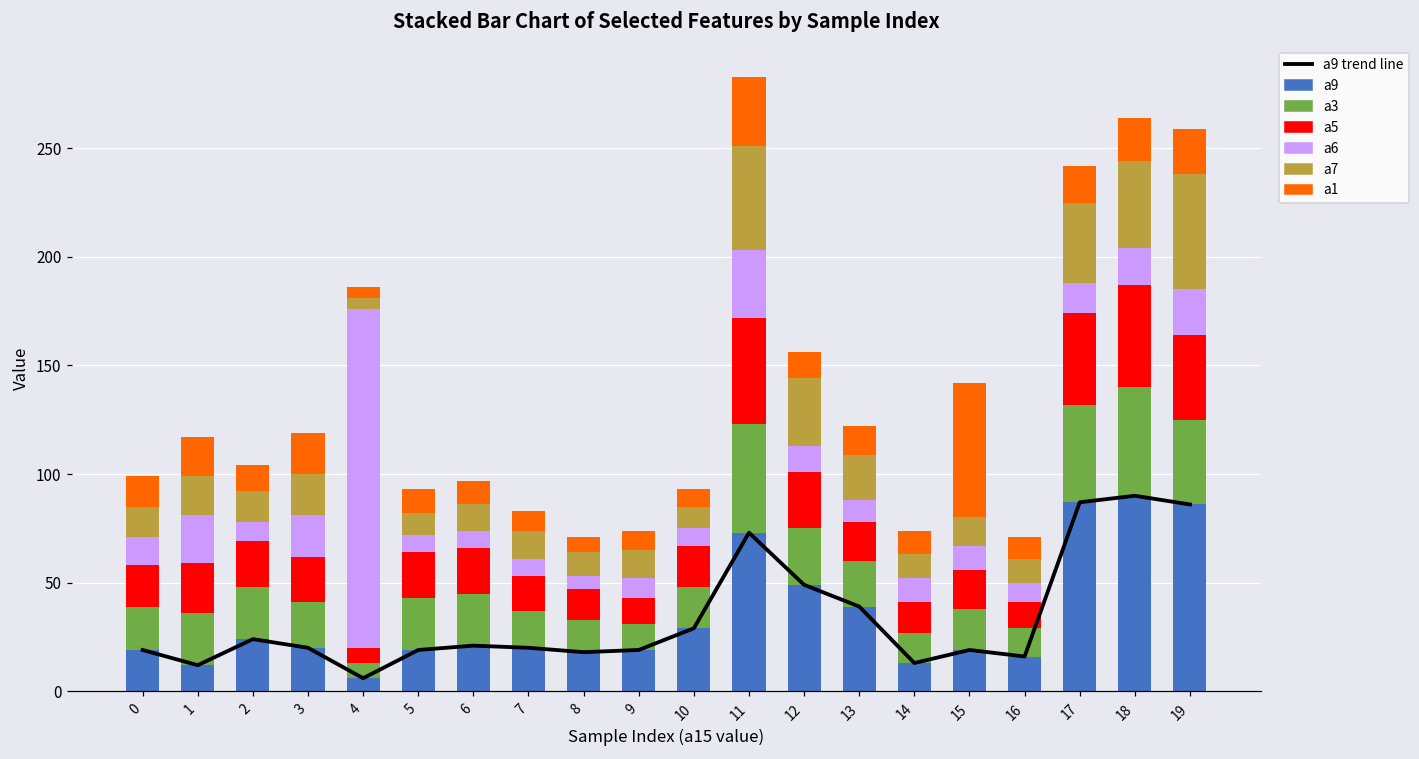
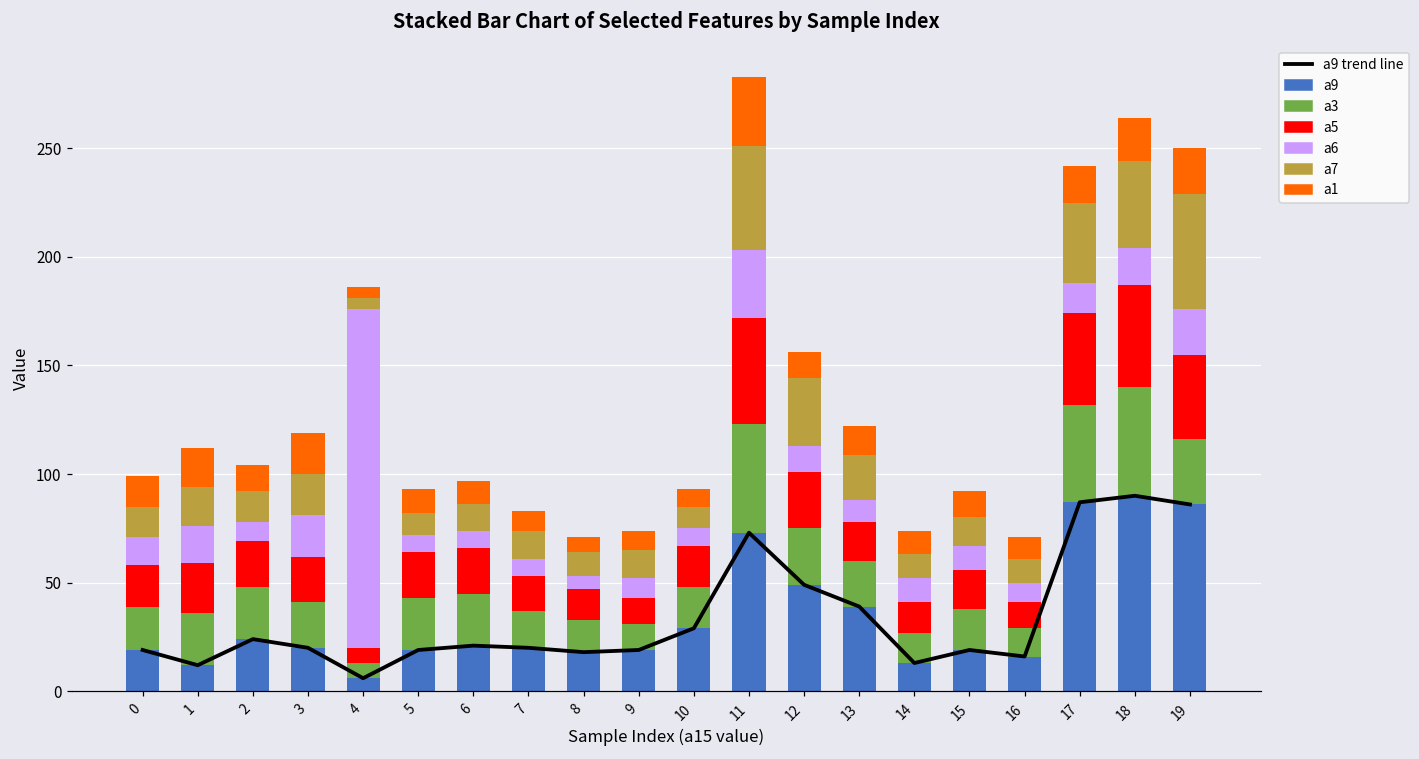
a6, 1: 22 -> 17
a1, 15: 62 -> 12
a3, 19: 39 -> 30
